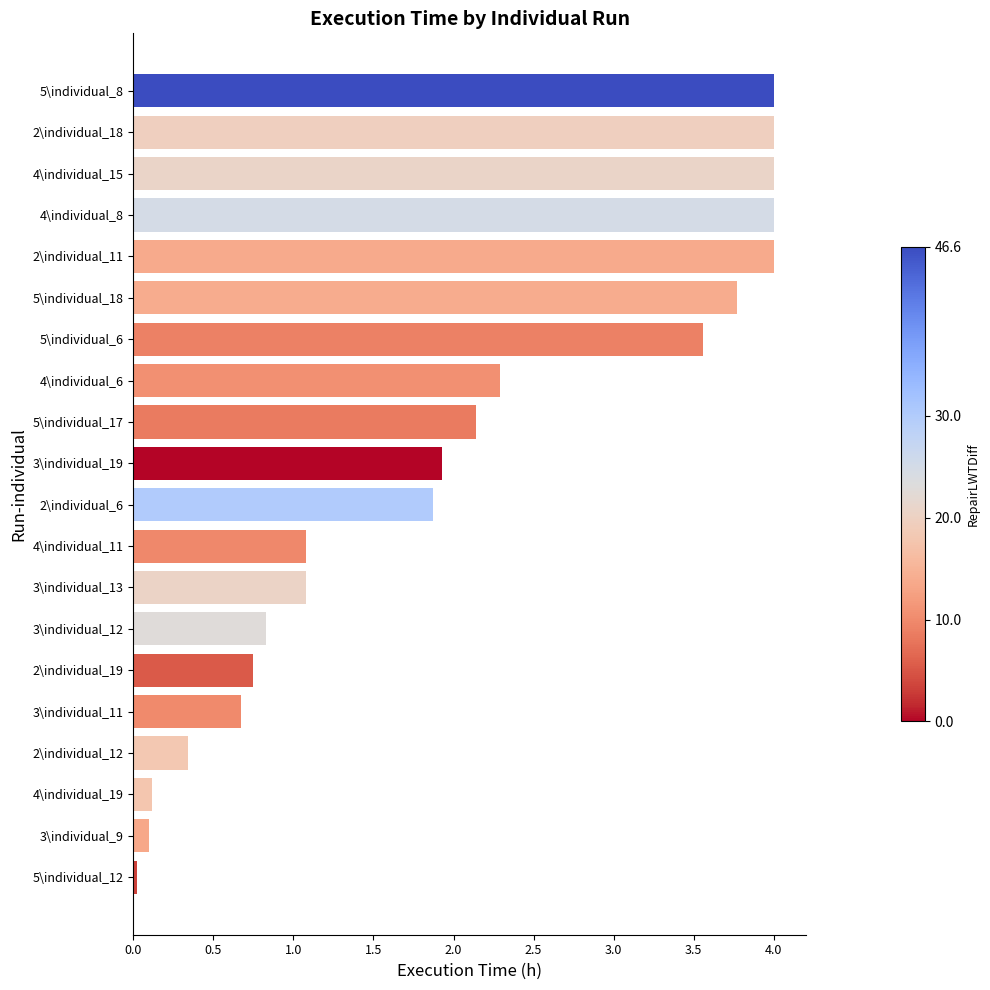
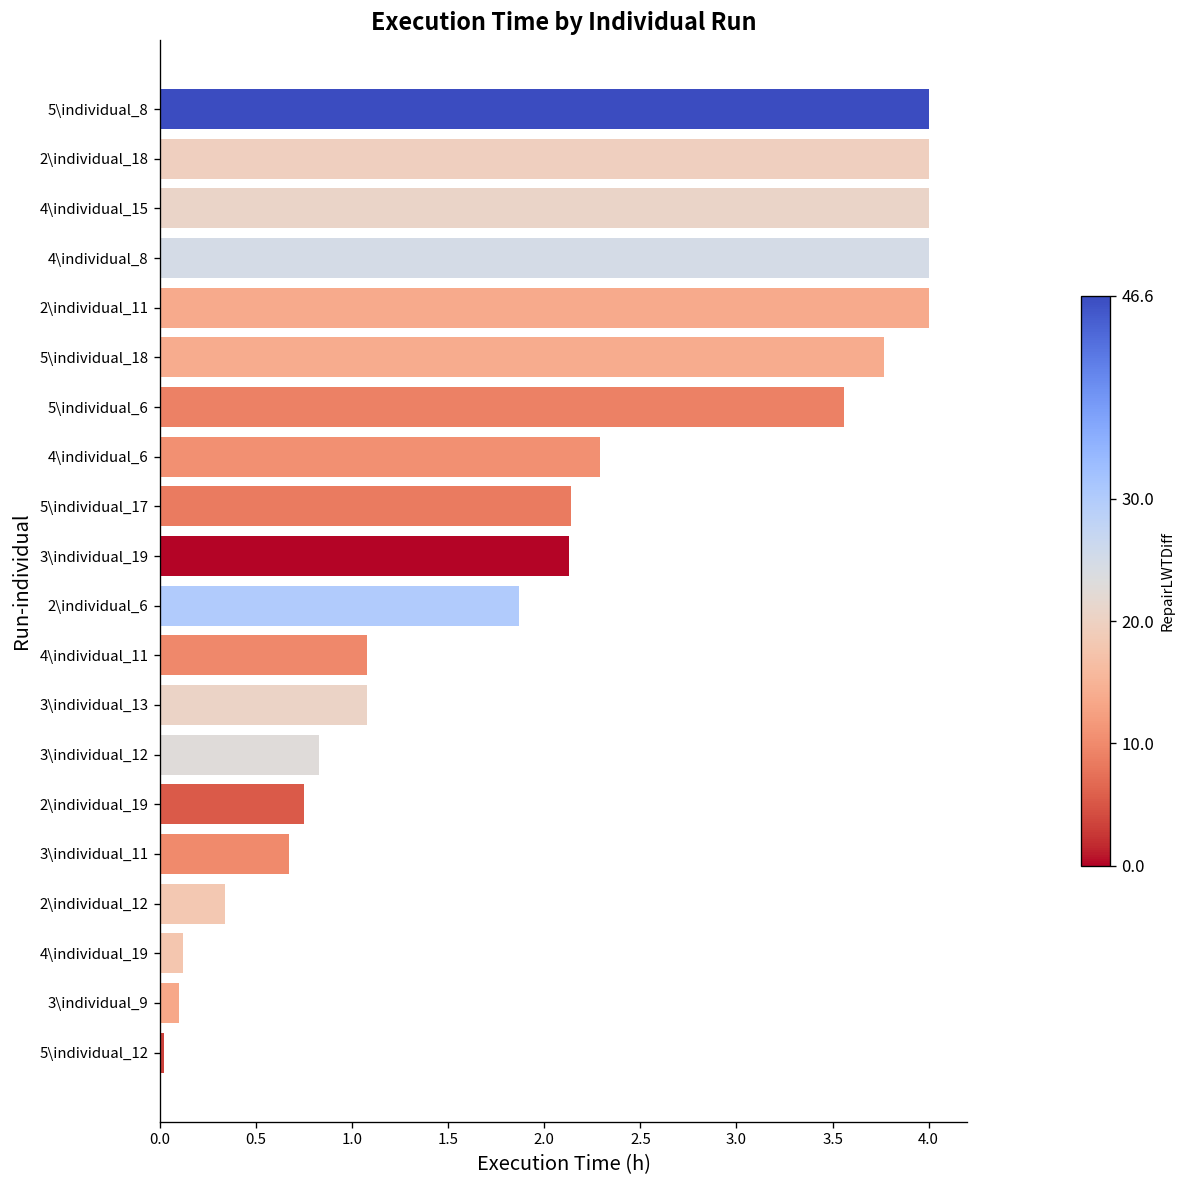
3\individual_19: 1.93 -> 2.13
